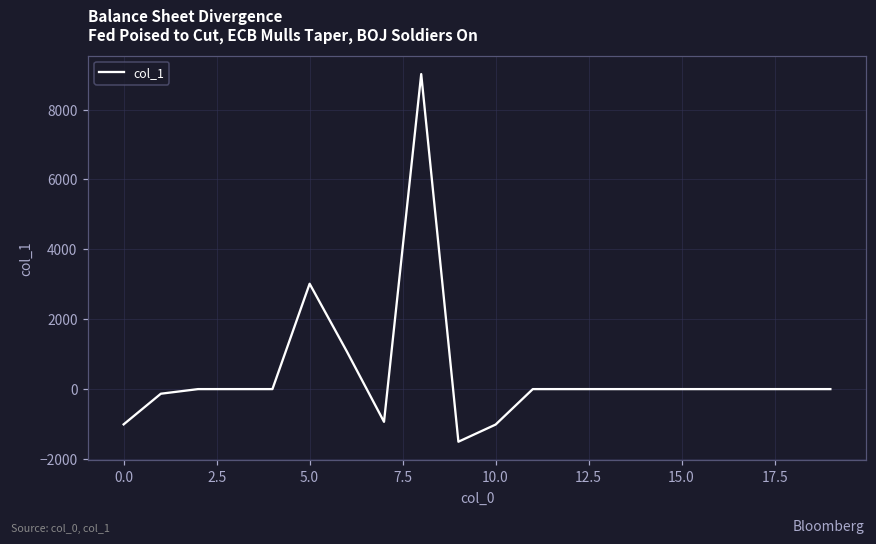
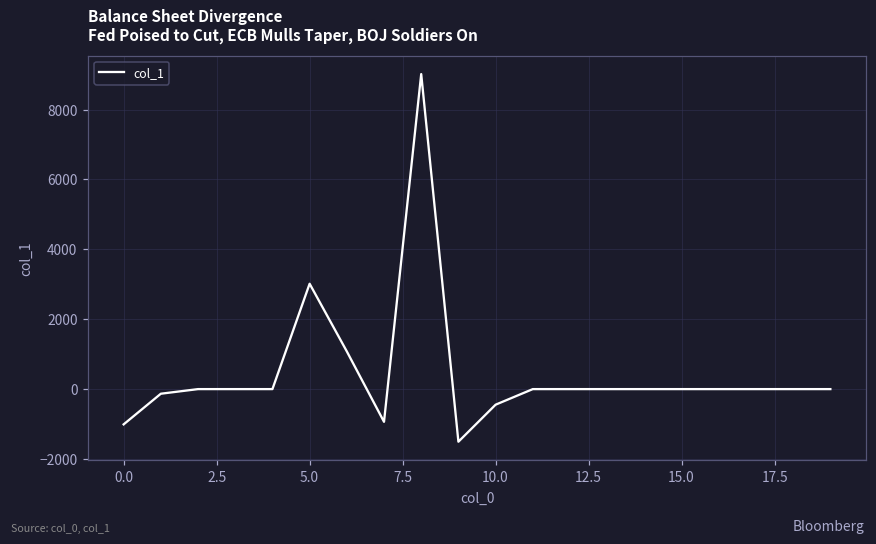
10.0: -1000 -> -400
